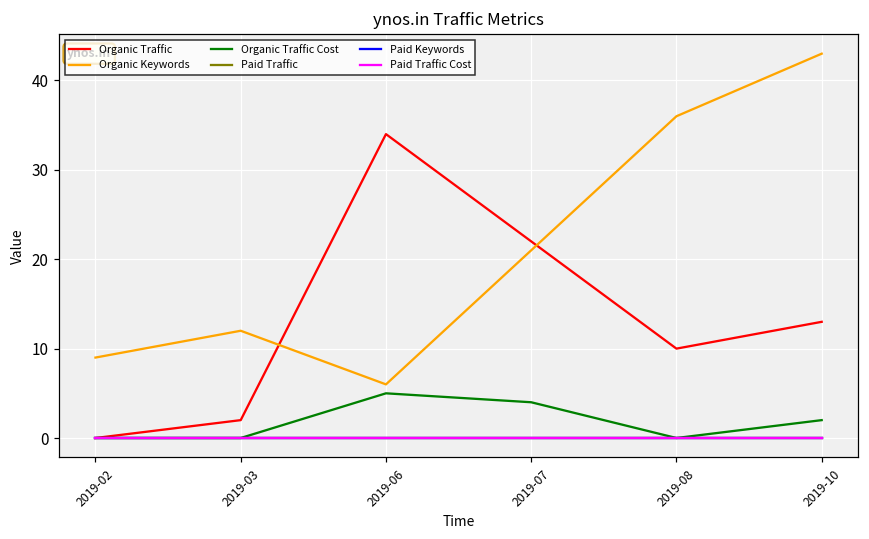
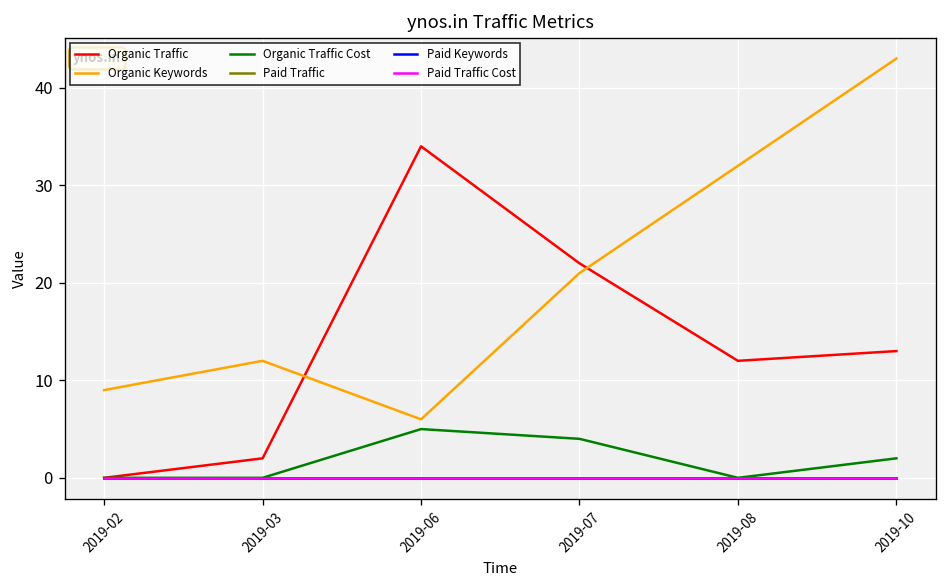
Organic Traffic, 2019-08: 10 -> 12
Organic Keywords, 2019-08: 36 -> 32
